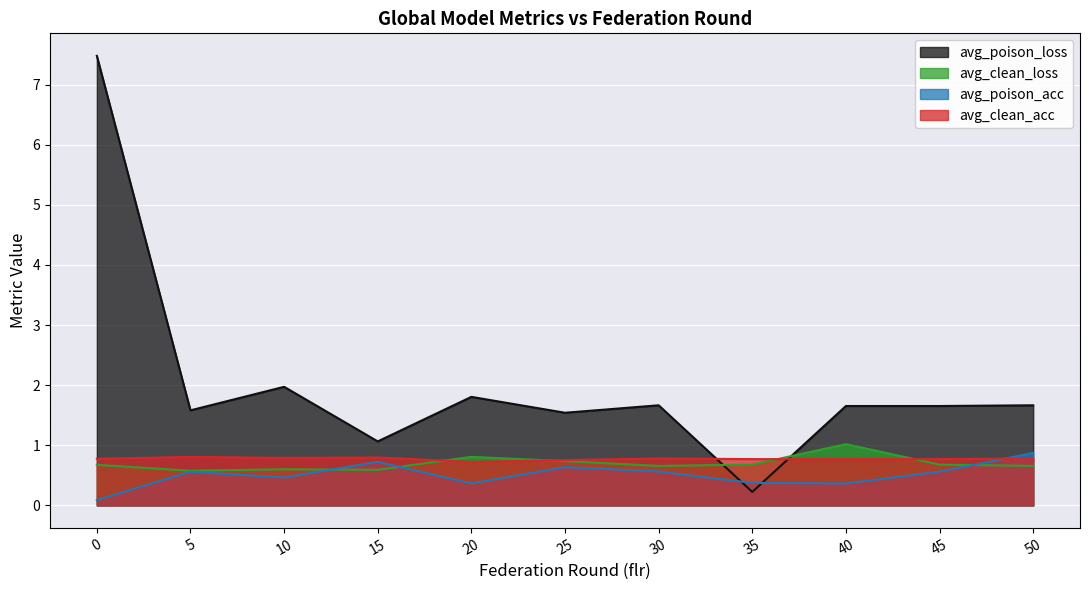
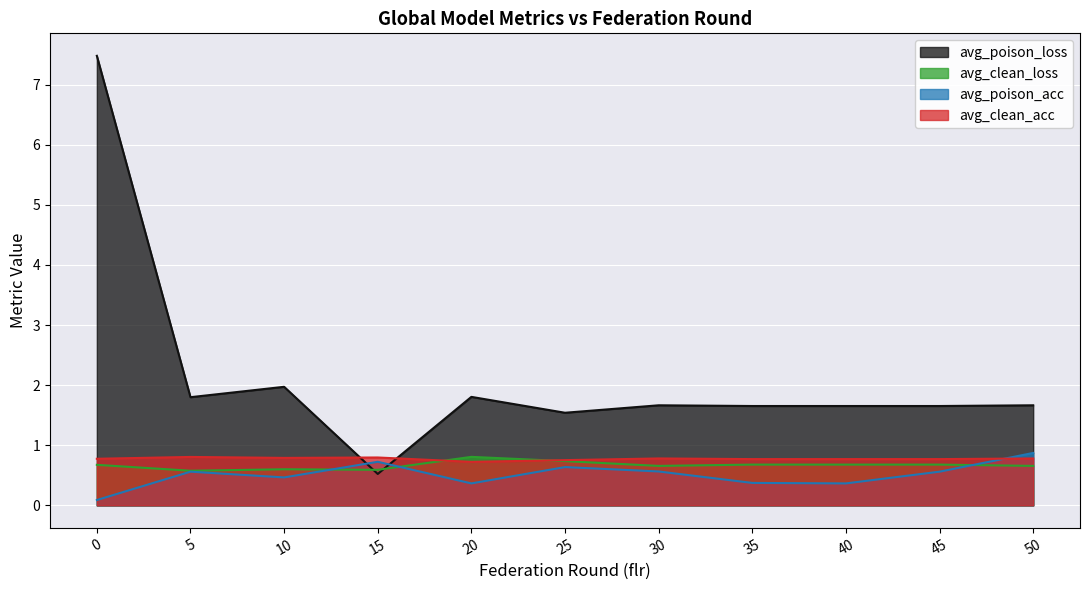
avg_poison_loss, 5: 1.6 -> 1.8
avg_poison_loss, 15: 1.1 -> 0.5
avg_poison_loss, 35: 0.2 -> 1.7
avg_clean_loss, 40: 1.0 -> 0.7
